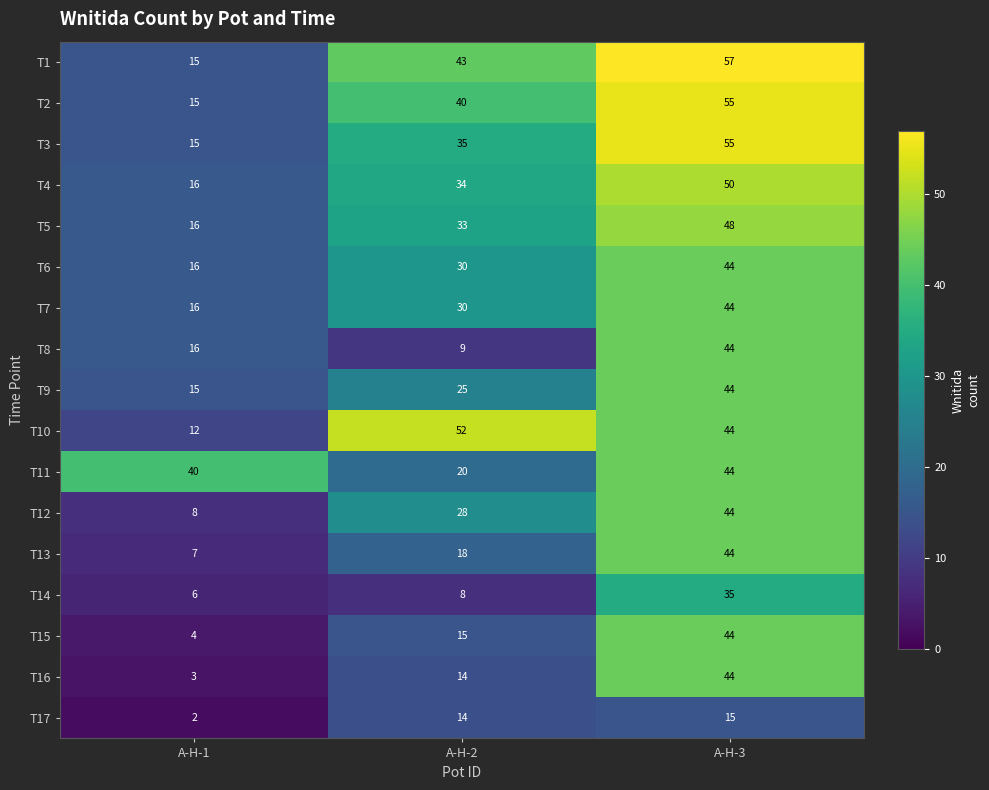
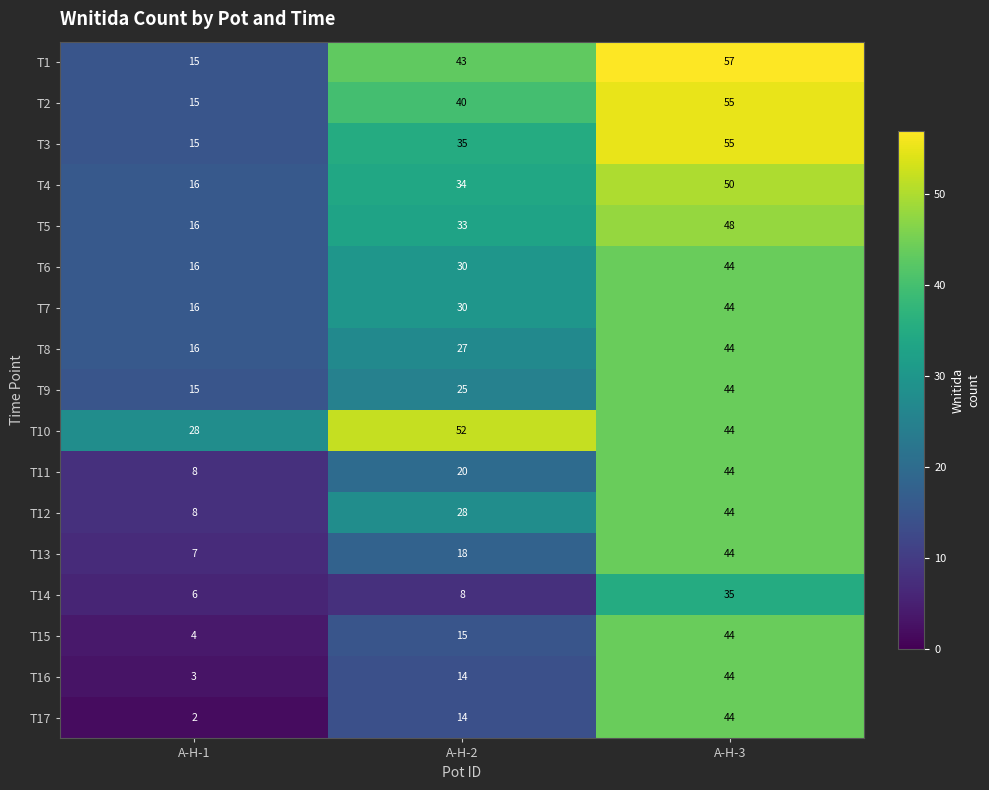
T8, A-H-2: 9 -> 27
T10, A-H-1: 12 -> 28
T11, A-H-1: 40 -> 8
T17, A-H-3: 15 -> 44
